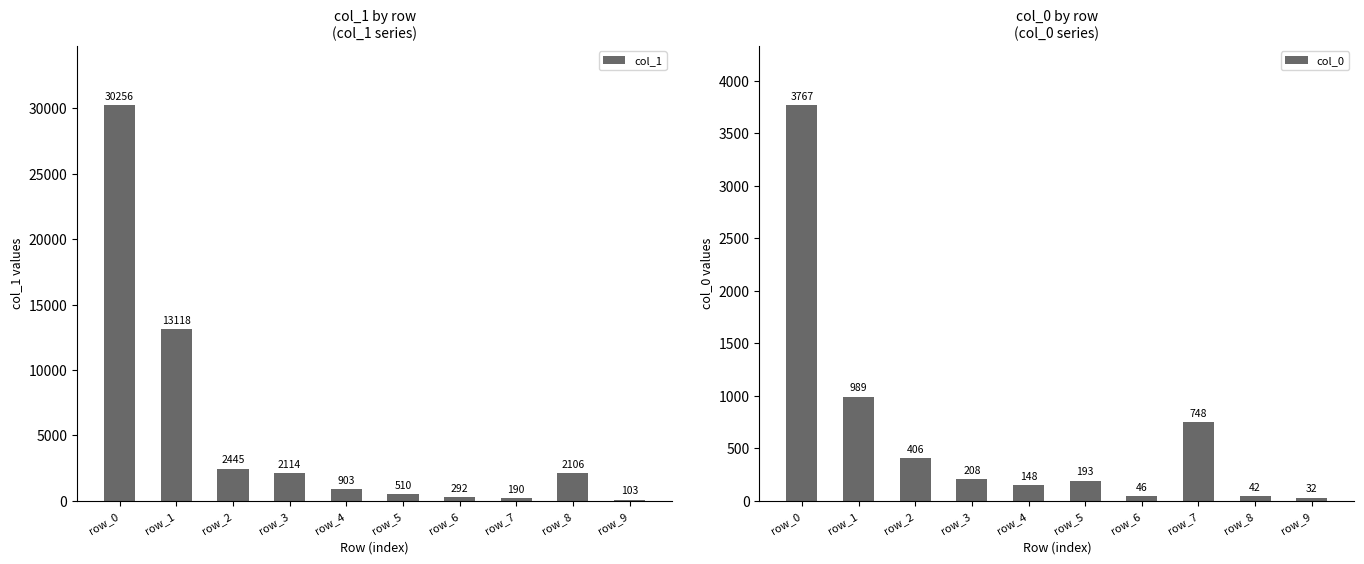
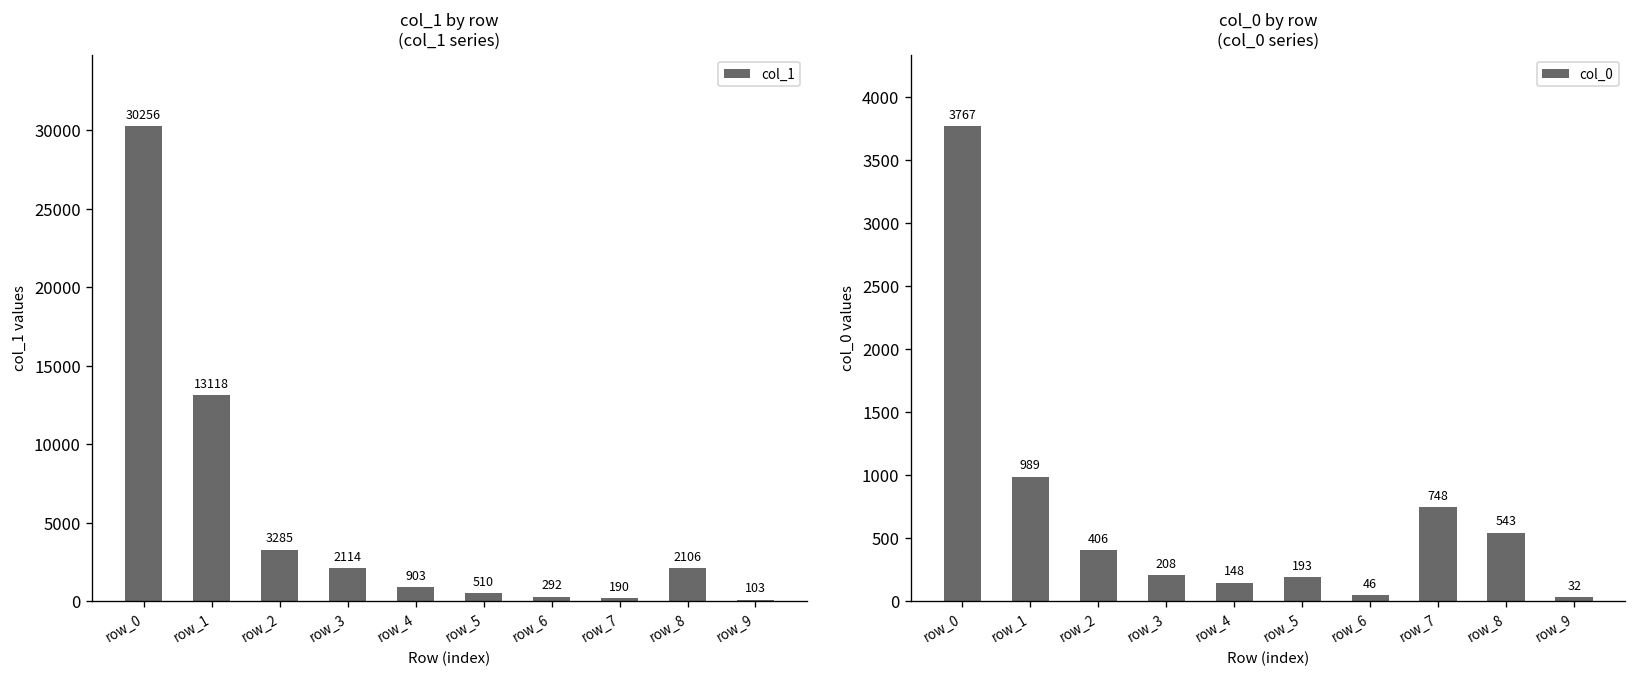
col_1 by row (col_1 series), row_2: 2445 -> 3285
col_0 by row (col_0 series), row_8: 42 -> 543
